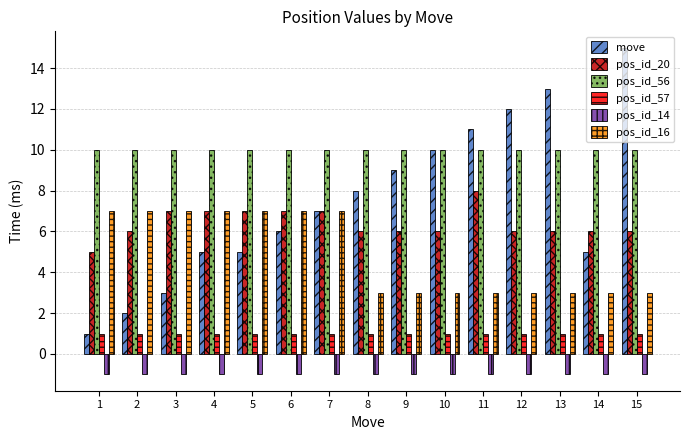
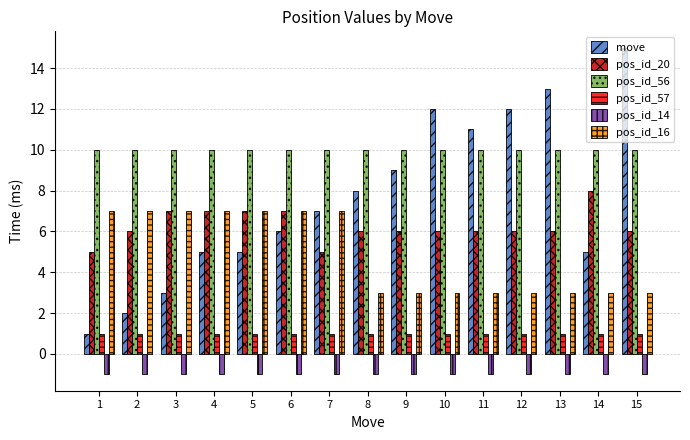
pos_id_20, 7: 7 -> 5
move, 10: 10 -> 12
pos_id_20, 11: 8 -> 6
pos_id_20, 14: 6 -> 8
